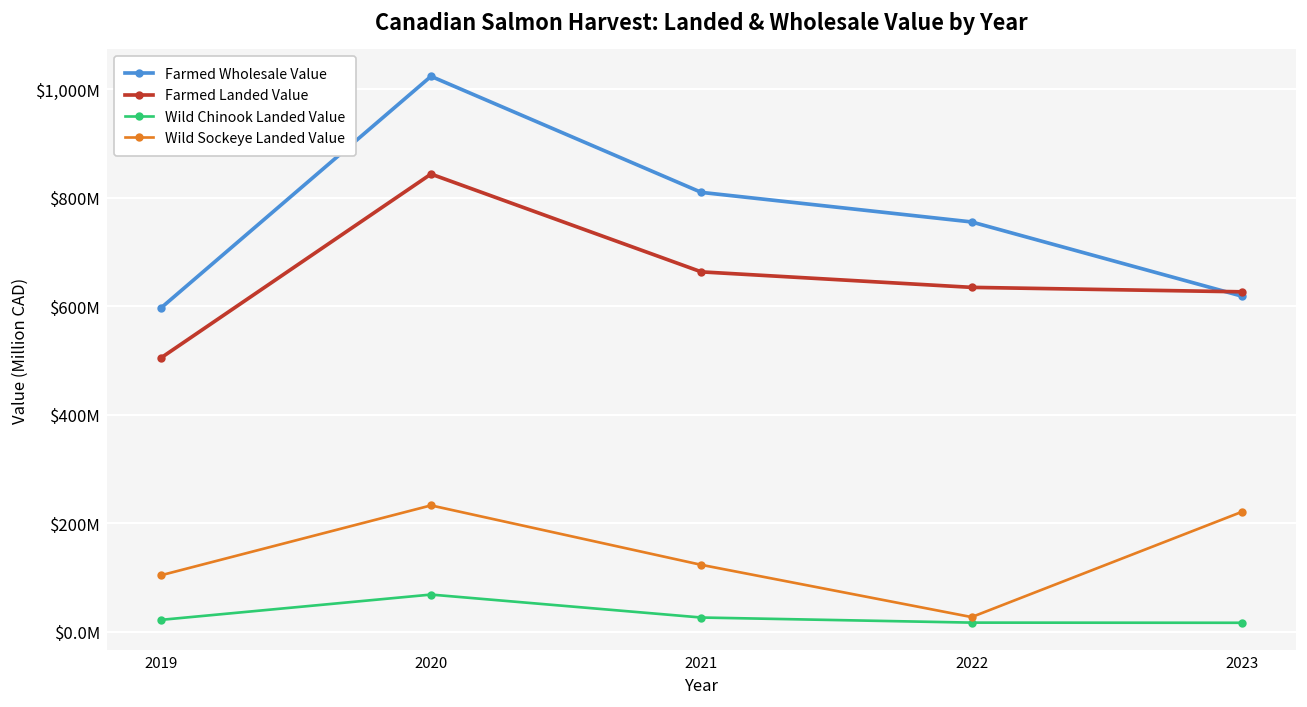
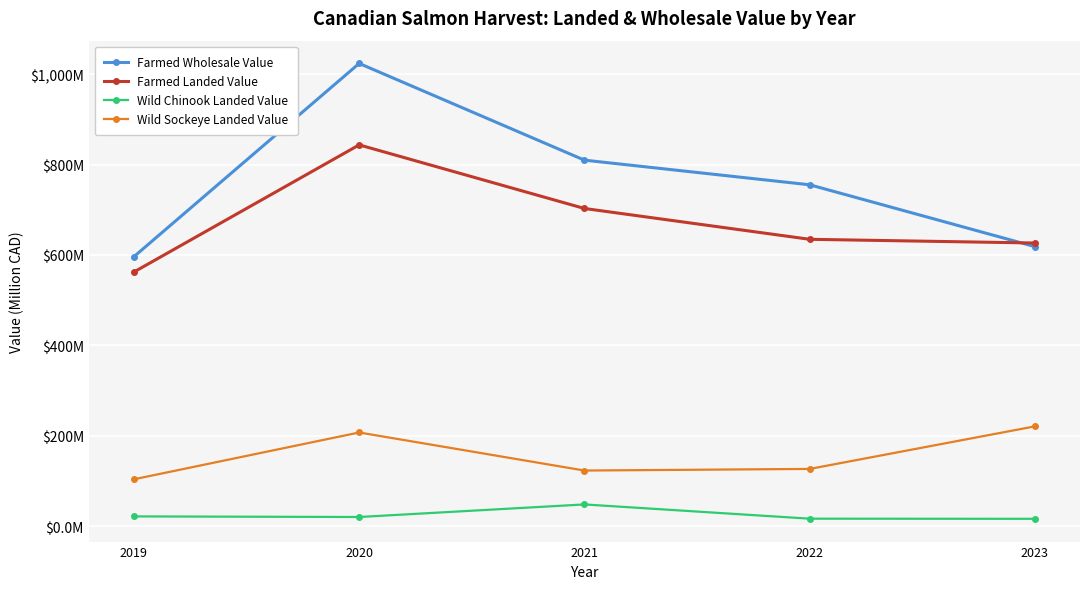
Farmed Landed Value, 2019: $500,000,000 -> $560,000,000
Wild Chinook Landed Value, 2020: $70,000,000 -> $20,000,000
Wild Sockeye Landed Value, 2020: $230,000,000 -> $210,000,000
Farmed Landed Value, 2021: $660,000,000 -> $700,000,000
Wild Chinook Landed Value, 2021: $30,000,000 -> $50,000,000
Wild Sockeye Landed Value, 2022: $30,000,000 -> $130,000,000
